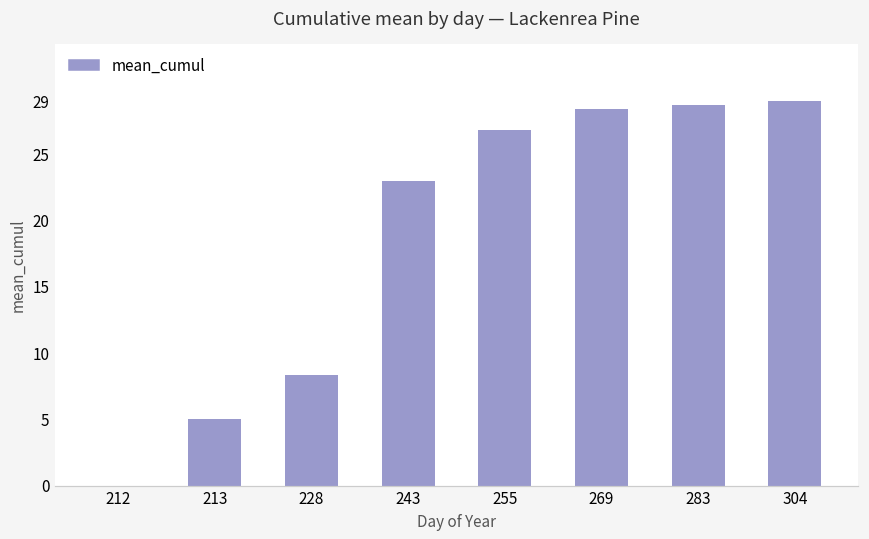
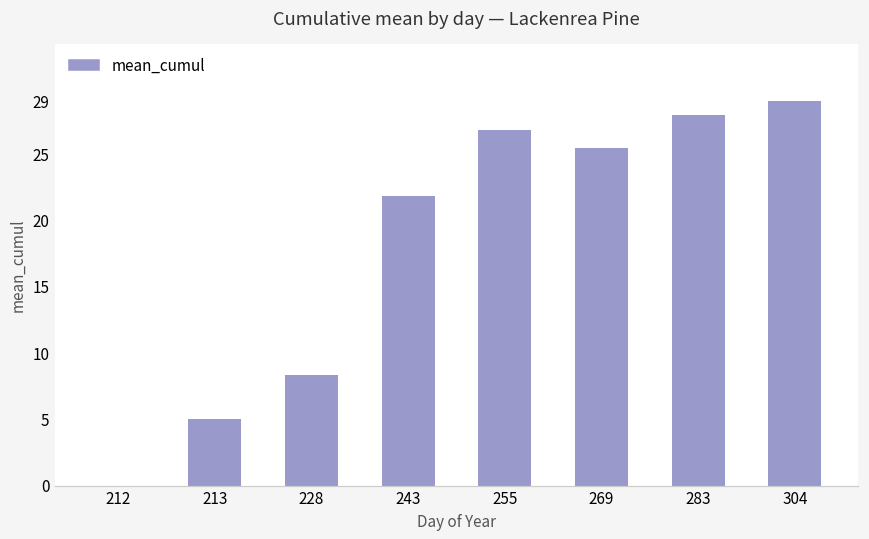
243: 23.0 -> 21.9
269: 28.4 -> 25.5
283: 28.8 -> 28.0
